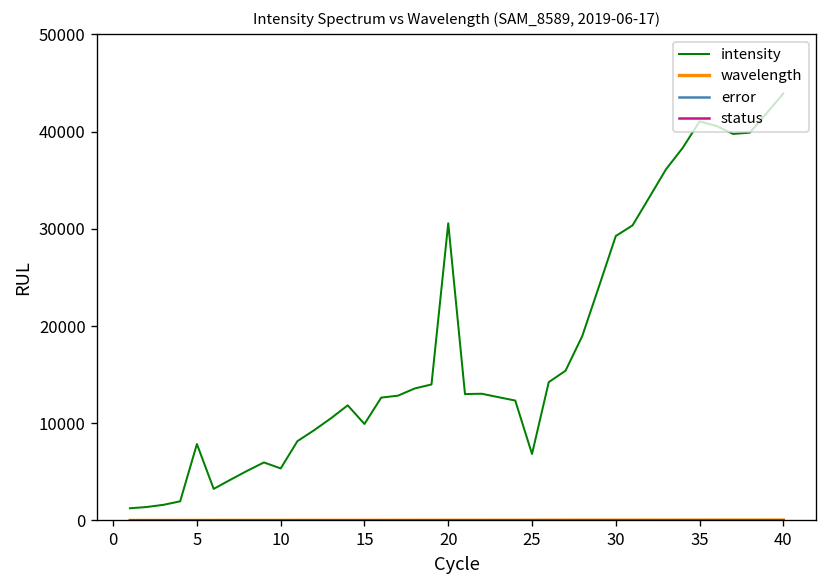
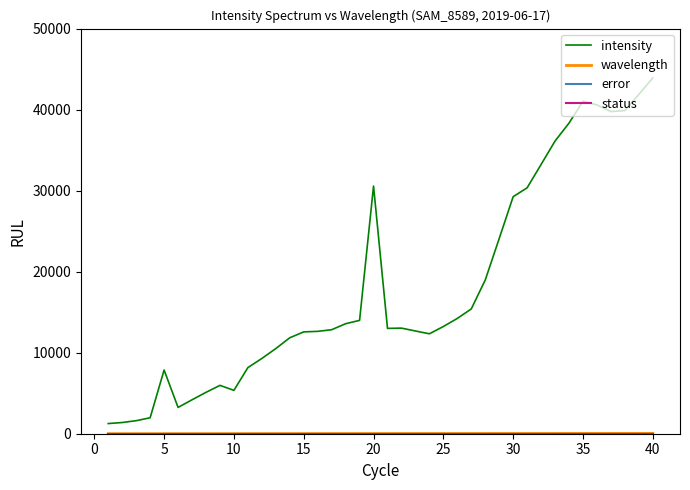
intensity, 15: 10000 -> 13000
intensity, 25: 7000 -> 13000
